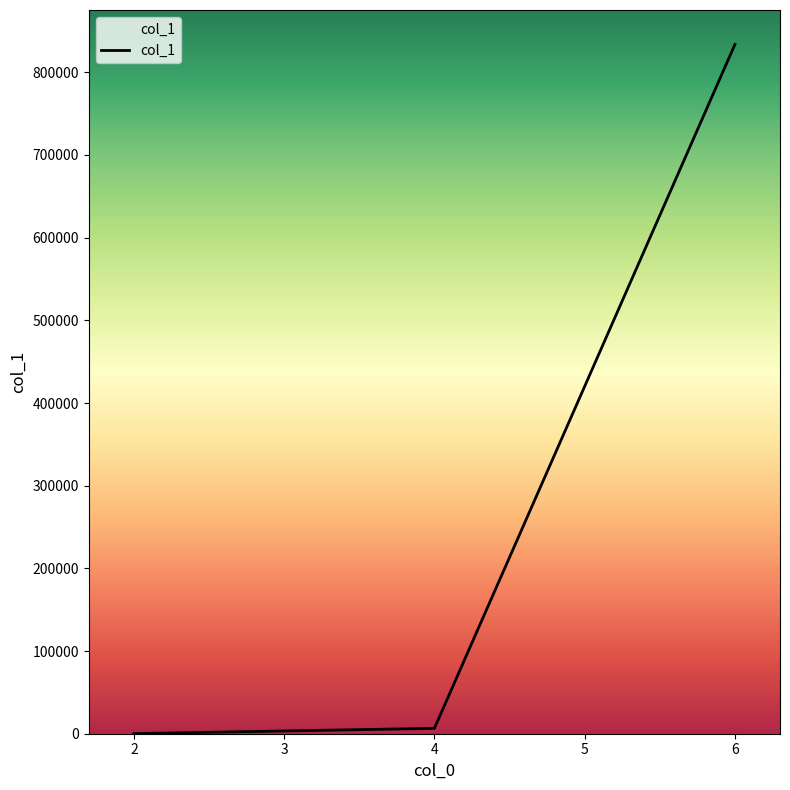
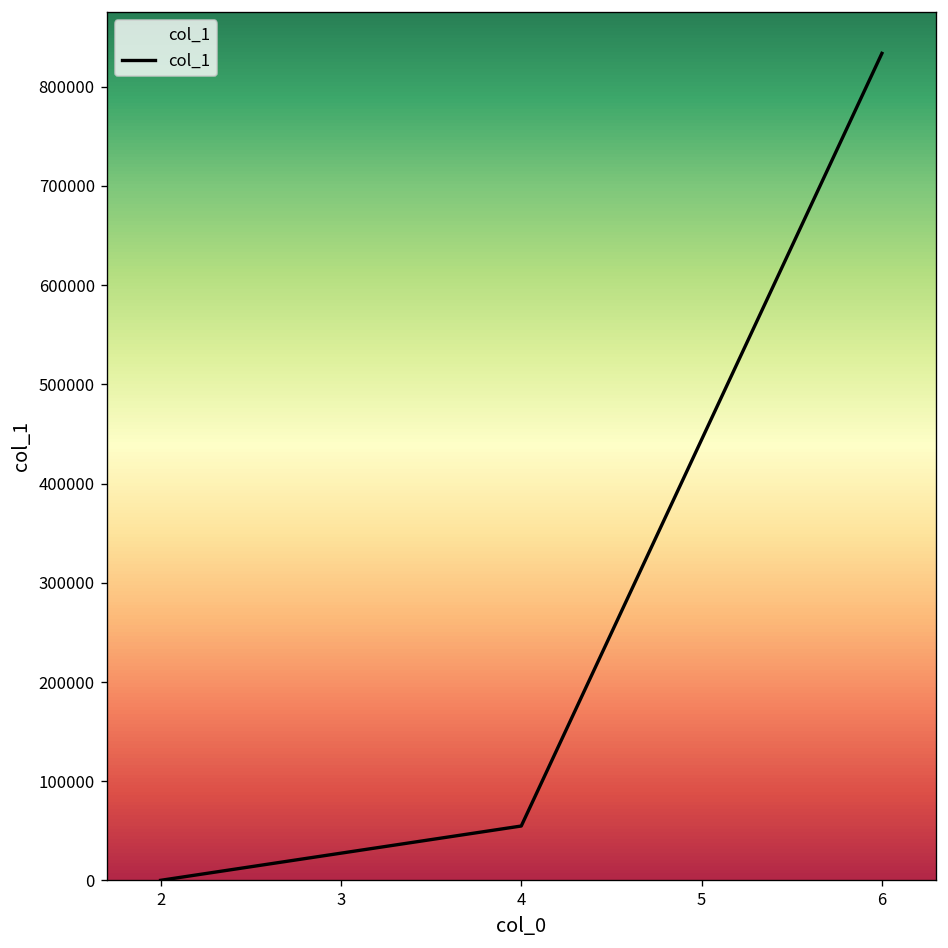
4: 10000 -> 50000
